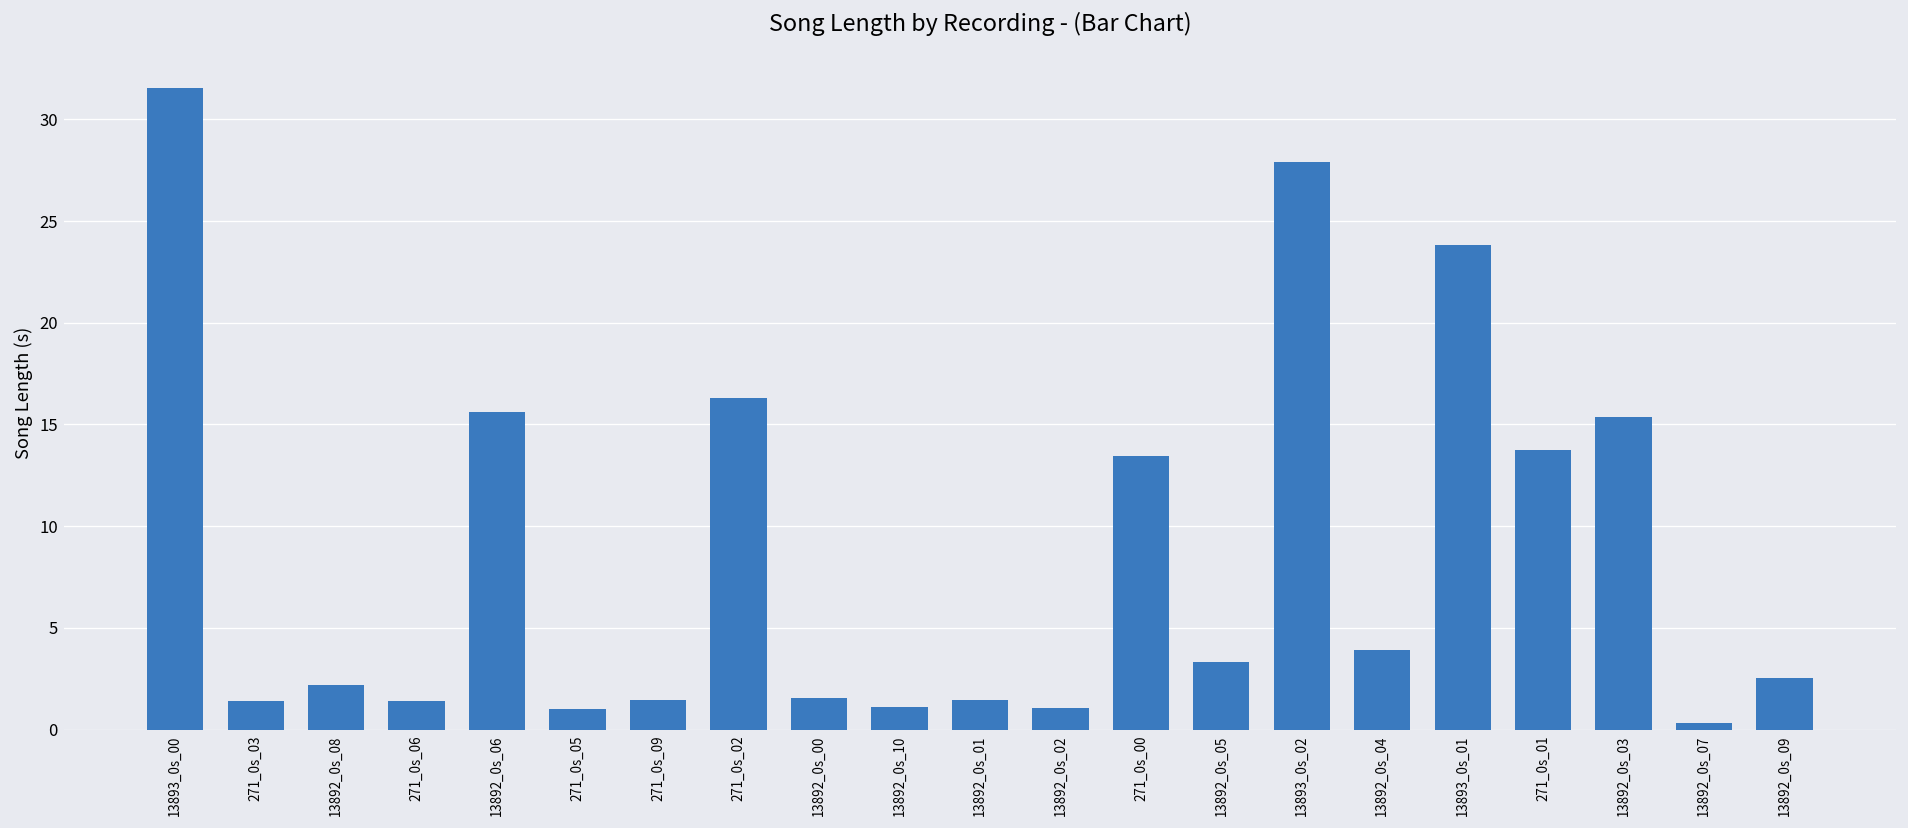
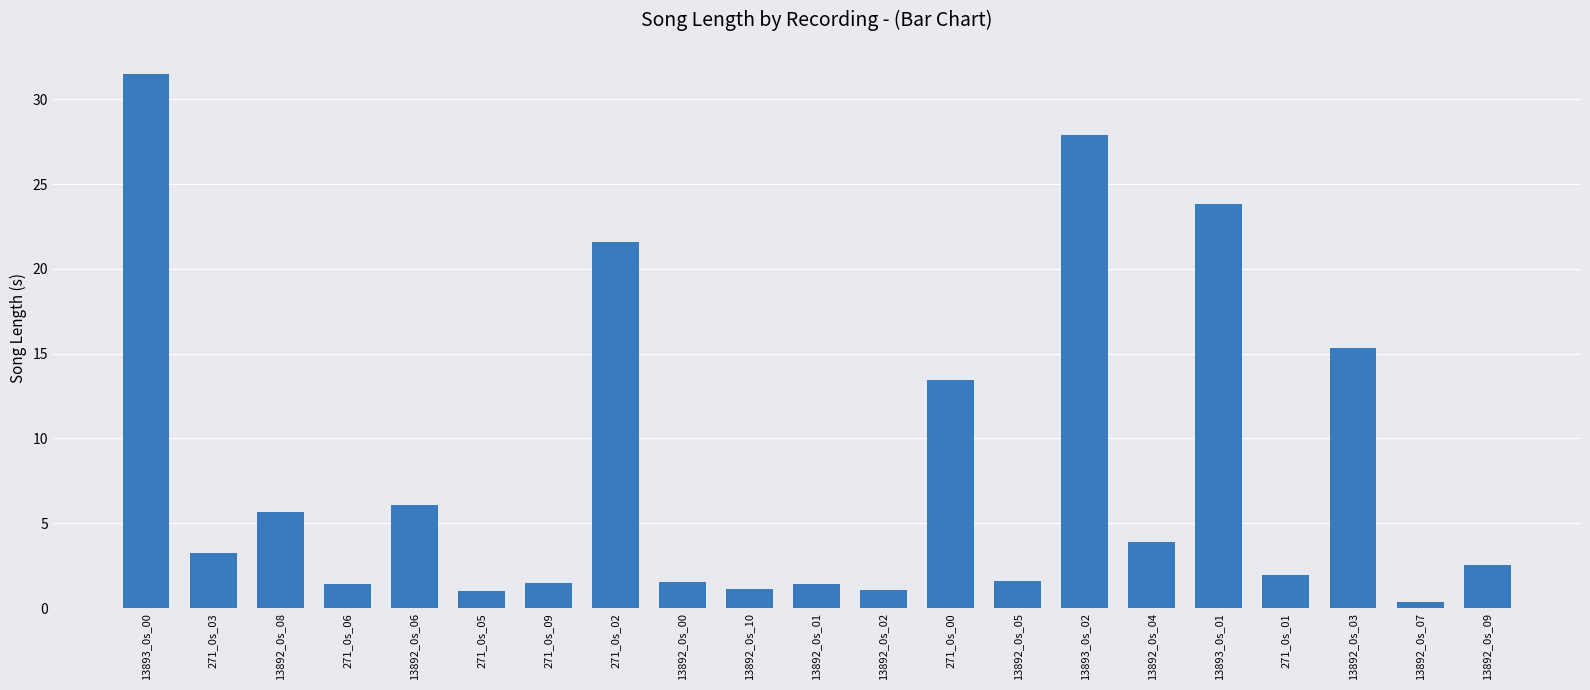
271_0s_03: 1.4 -> 3.2
13892_0s_08: 2.2 -> 5.6
13892_0s_06: 15.6 -> 6.1
271_0s_02: 16.3 -> 21.6
13892_0s_05: 3.3 -> 1.6
271_0s_01: 13.7 -> 2.0
